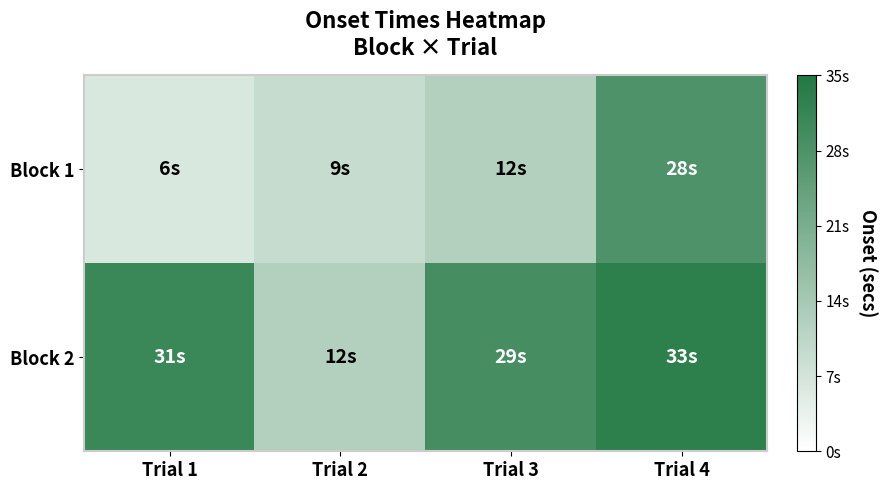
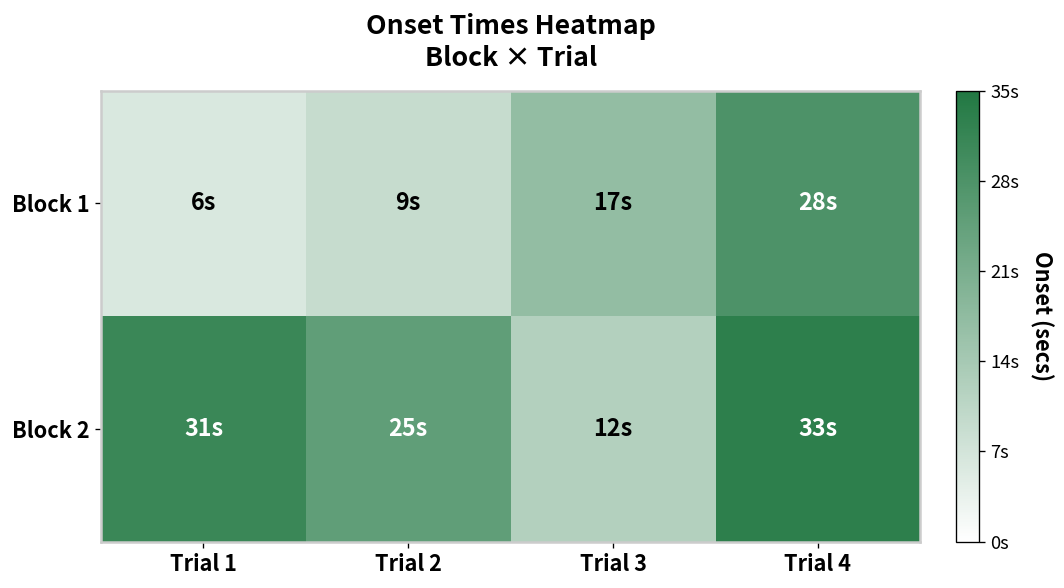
Block 1, Trial 3: 12s -> 17s
Block 2, Trial 2: 12s -> 25s
Block 2, Trial 3: 29s -> 12s
